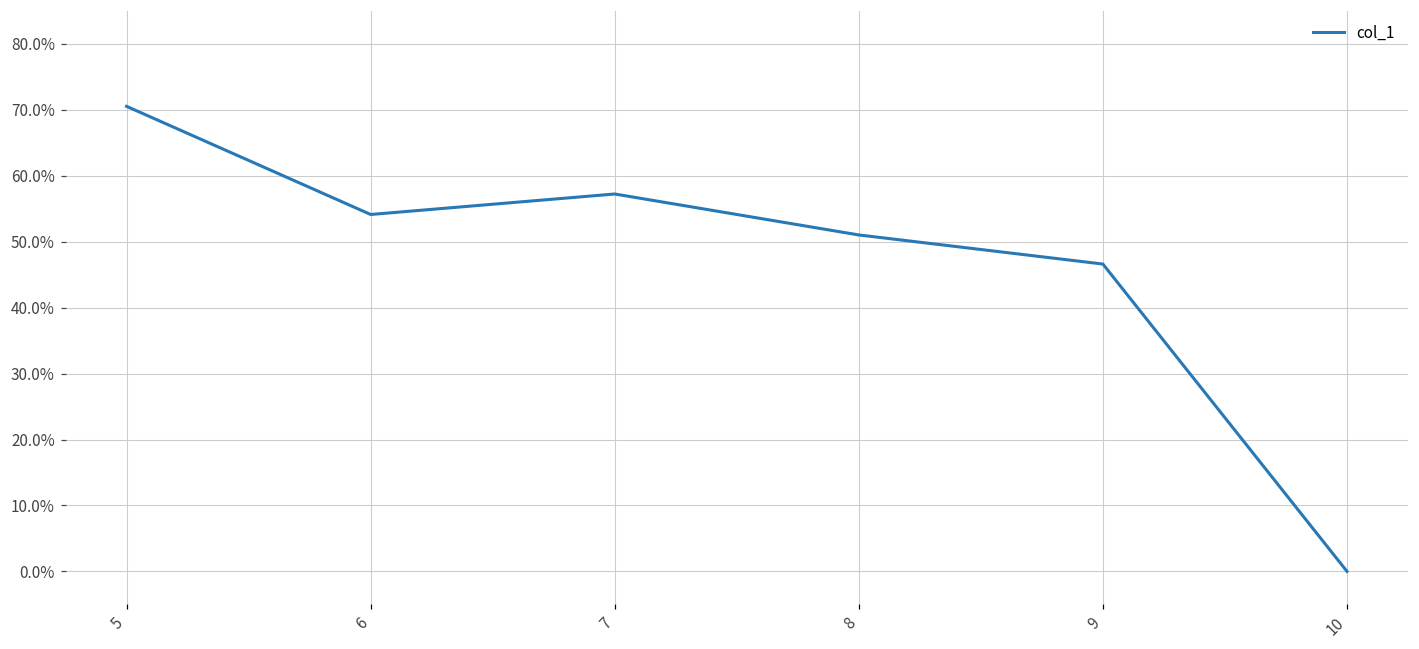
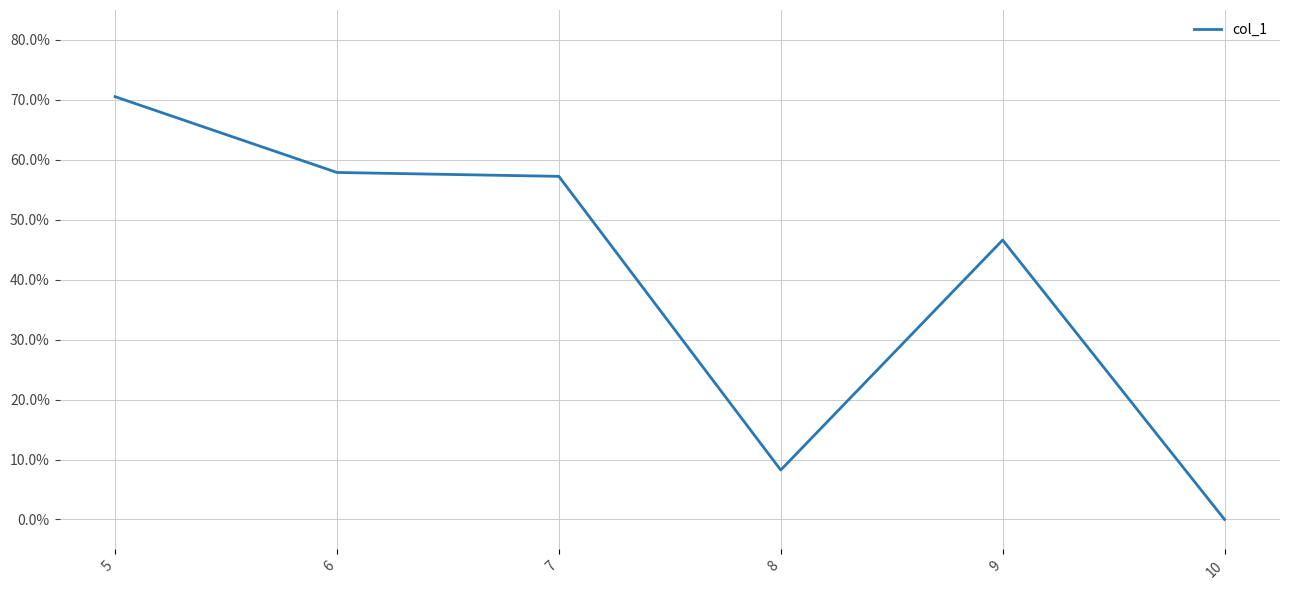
6: 54% -> 58%
8: 51% -> 8%
